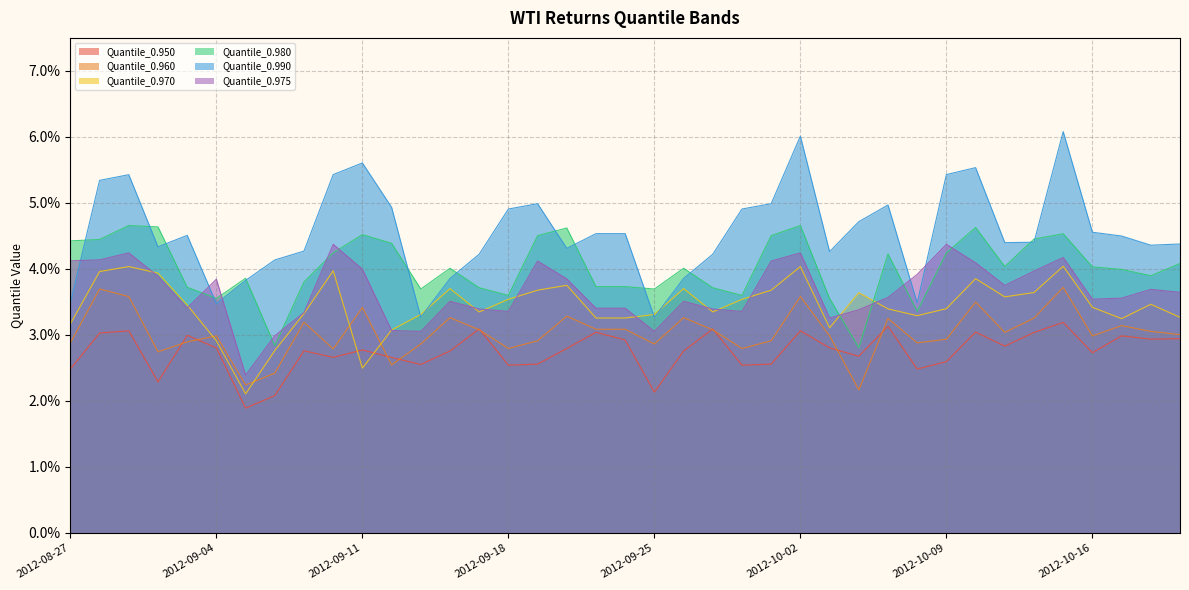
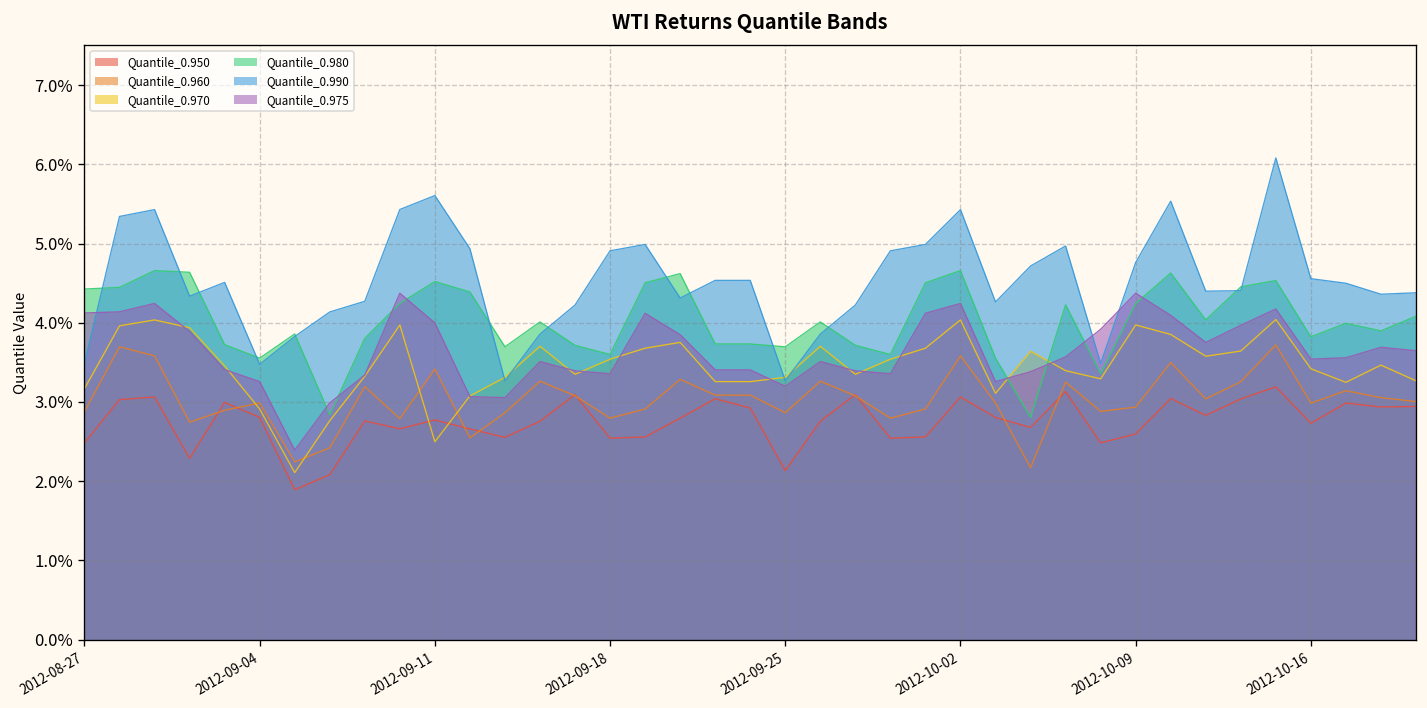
Quantile_0.975, 2012-09-04: 3.8% -> 3.3%
Quantile_0.975, 2012-09-25: 3.1% -> 3.2%
Quantile_0.990, 2012-10-02: 6.0% -> 5.4%
Quantile_0.970, 2012-10-09: 3.4% -> 4.0%
Quantile_0.990, 2012-10-09: 5.4% -> 4.8%
Quantile_0.980, 2012-10-16: 4.0% -> 3.8%
